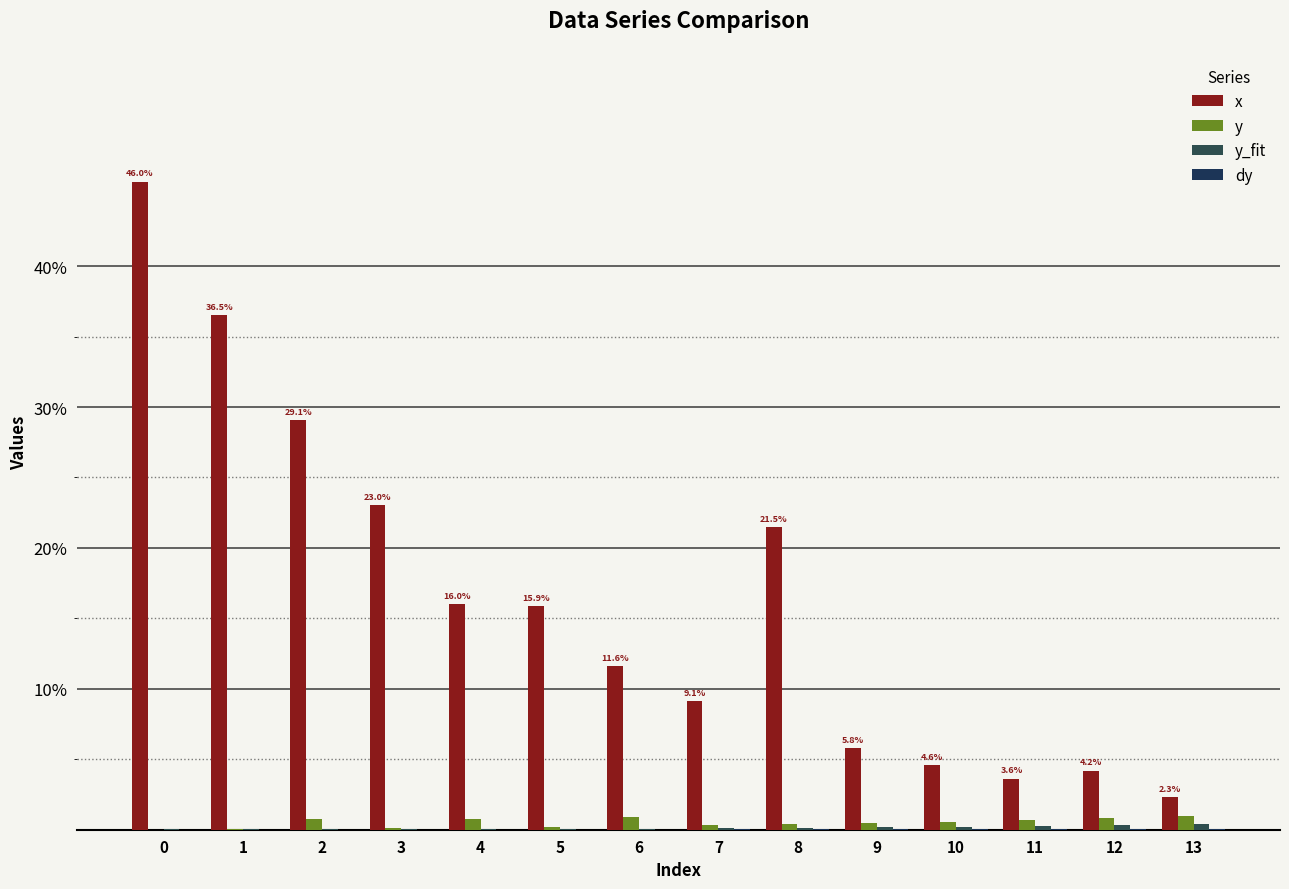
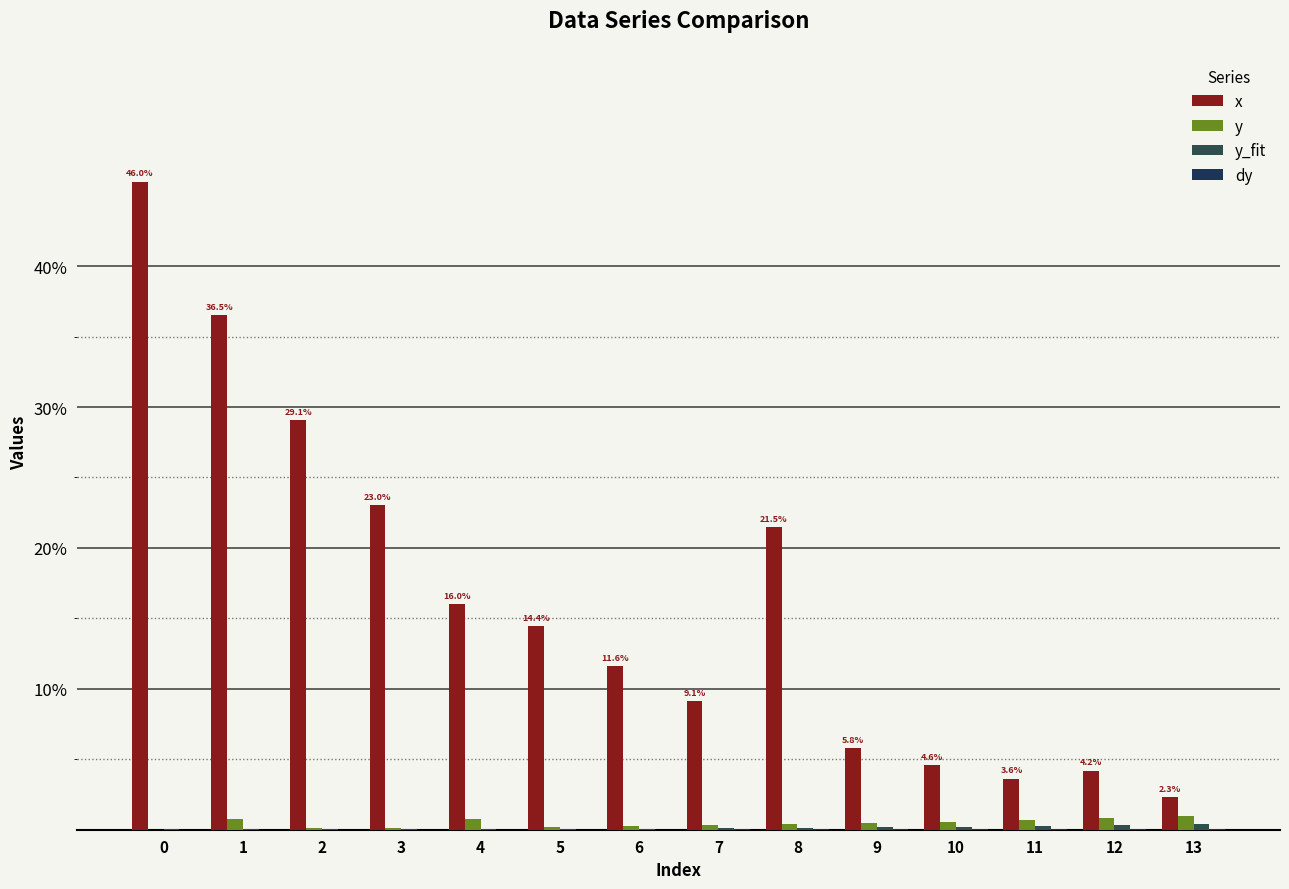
y, 1: 0.0% -> 0.8%
y, 2: 0.8% -> 0.1%
x, 5: 15.9% -> 14.4%
y, 6: 0.9% -> 0.3%
